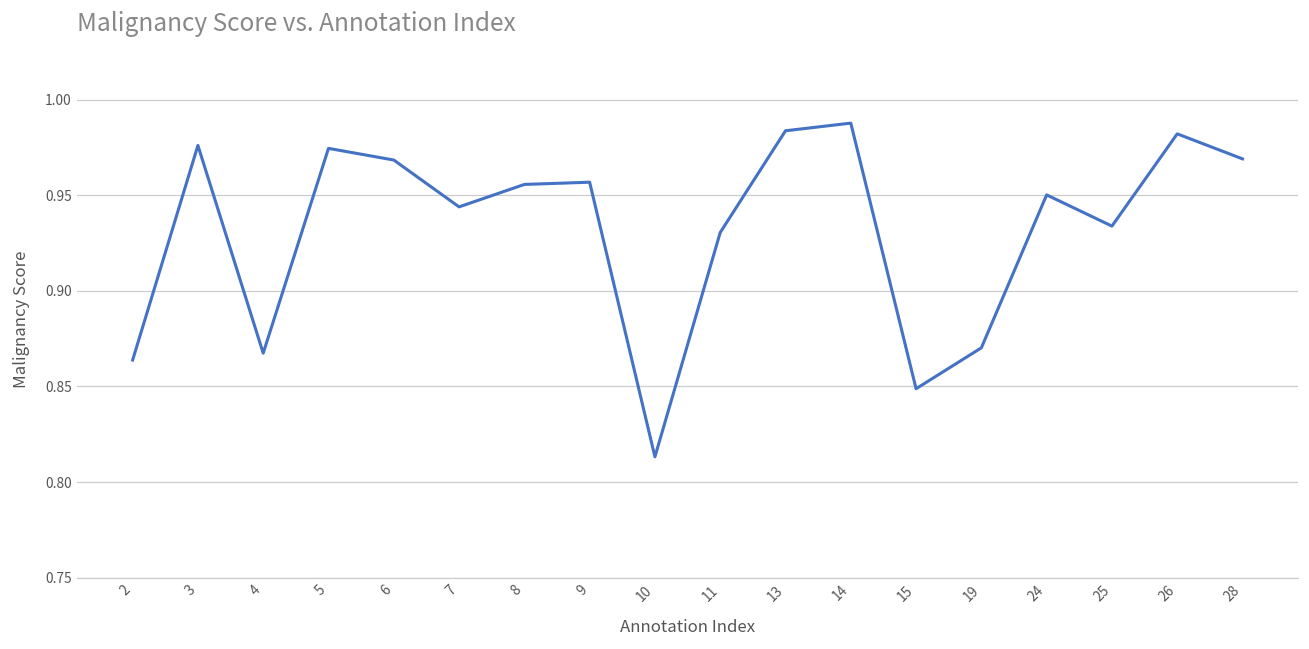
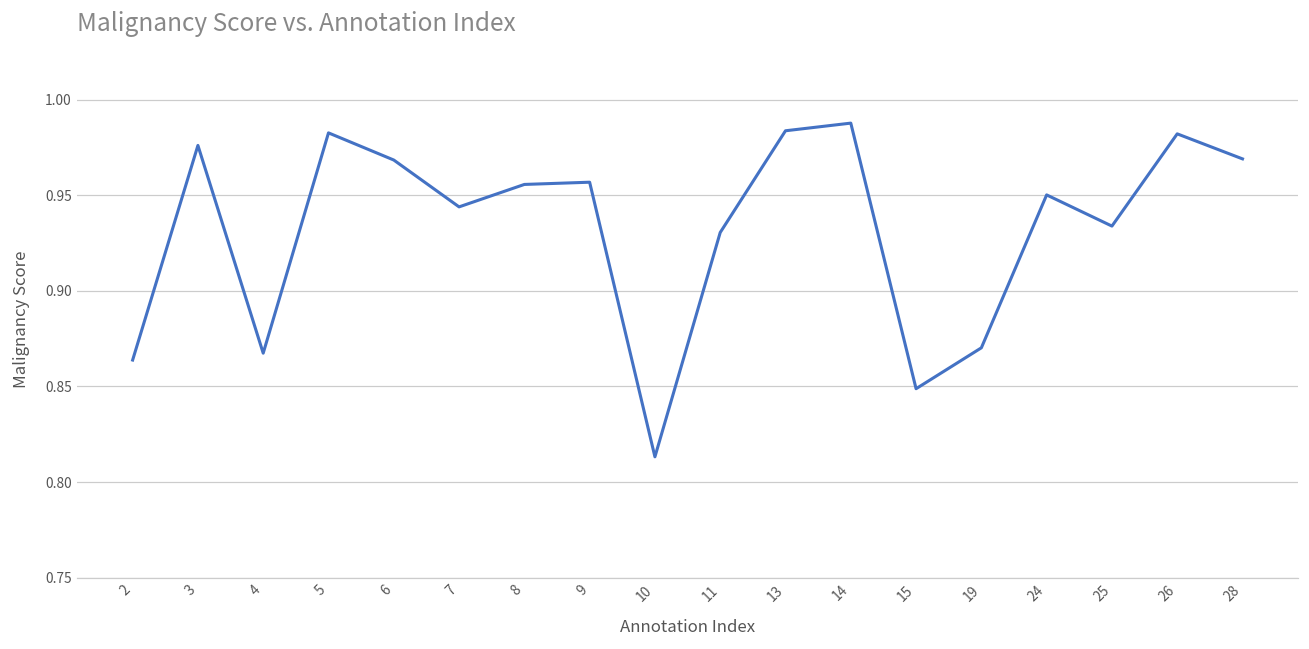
5: 0.975 -> 0.983
